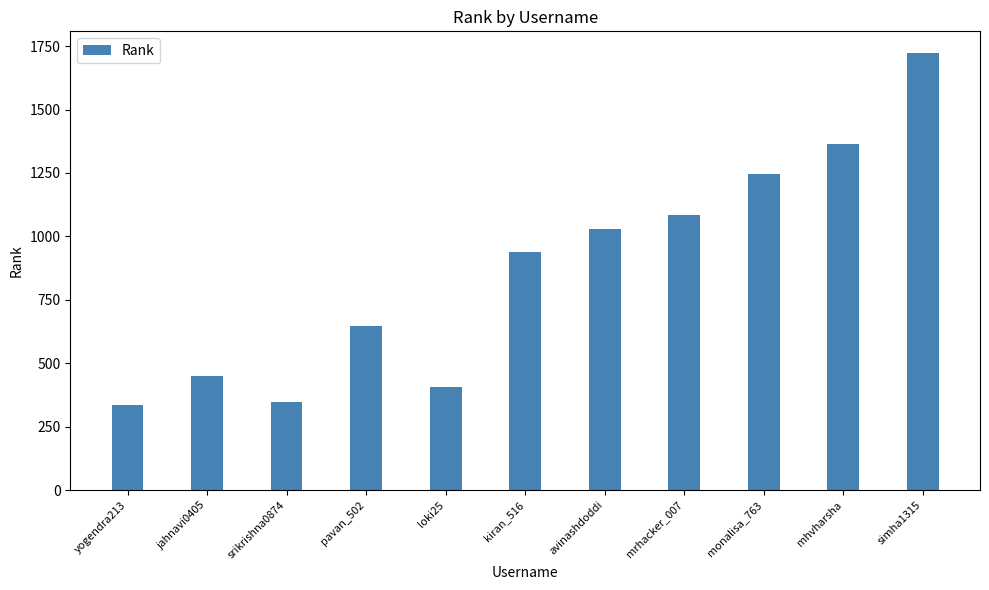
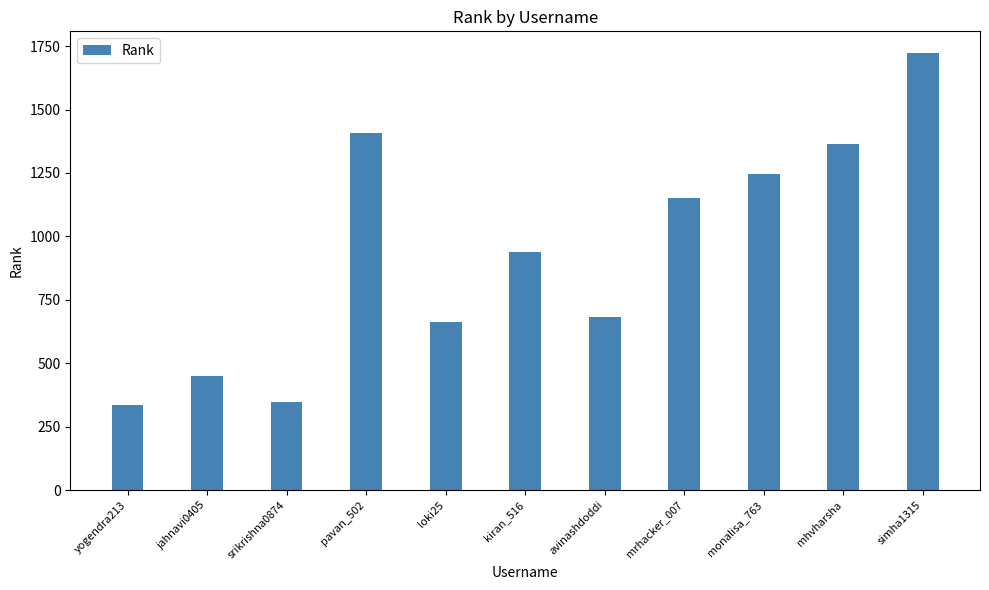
pavan_502: 650 -> 1410
loki25: 410 -> 660
avinashdoddi: 1030 -> 680
mrhacker_007: 1090 -> 1150
